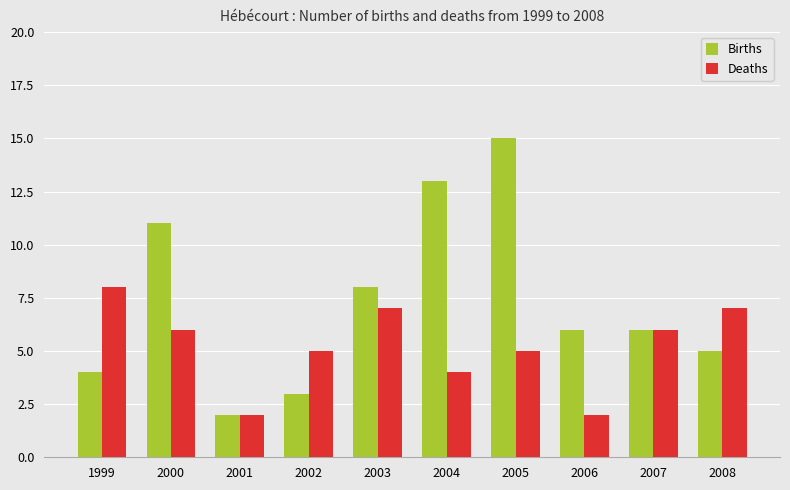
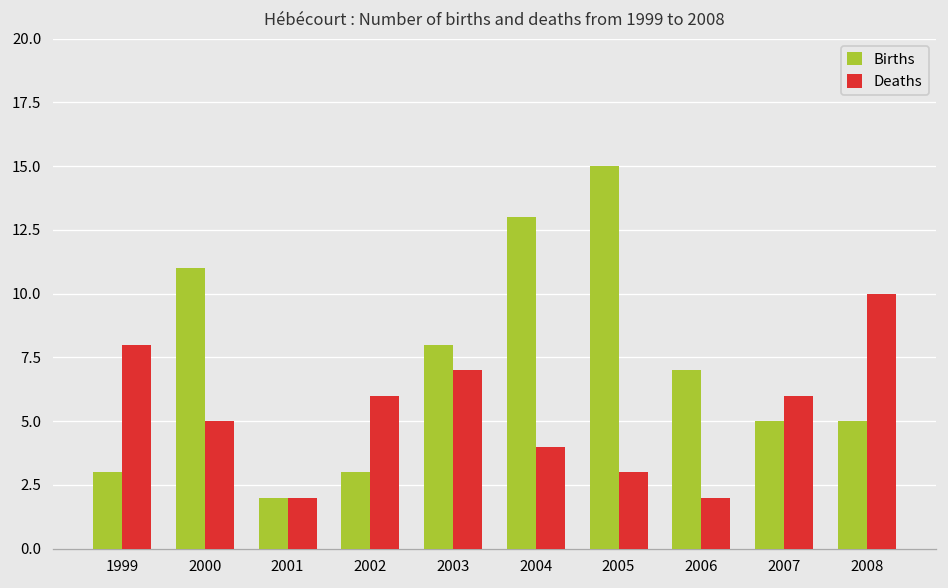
Births, 1999: 4 -> 3
Deaths, 2000: 6 -> 5
Deaths, 2002: 5 -> 6
Deaths, 2005: 5 -> 3
Births, 2006: 6 -> 7
Births, 2007: 6 -> 5
Deaths, 2008: 7 -> 10
